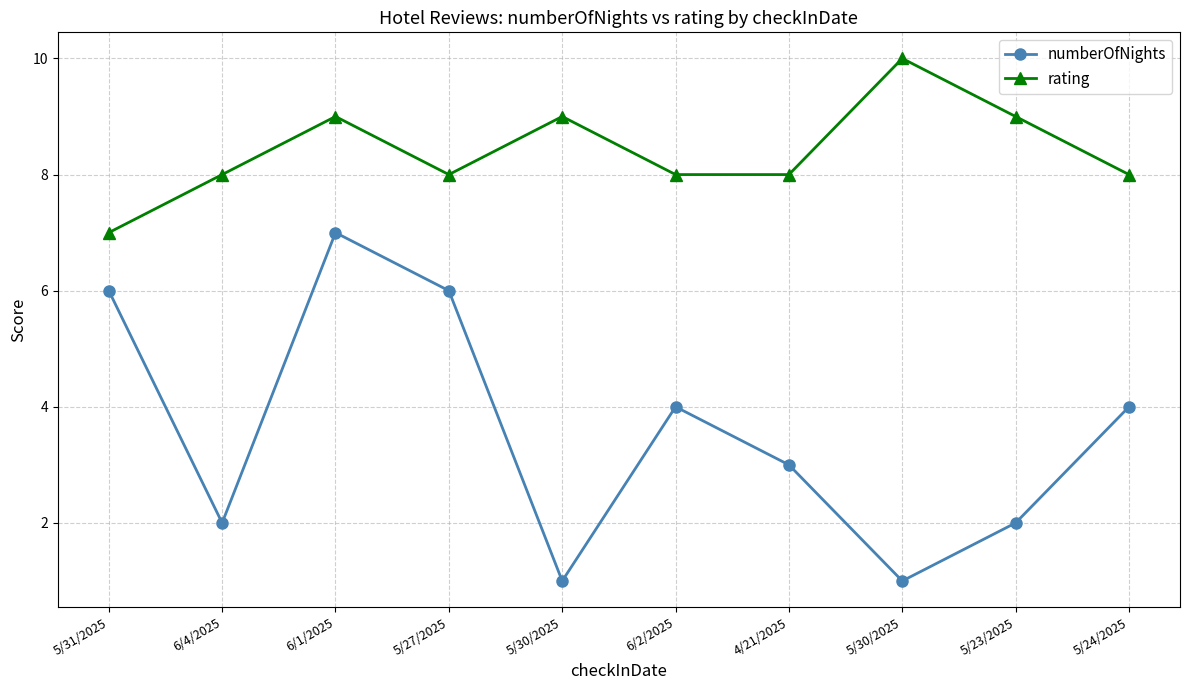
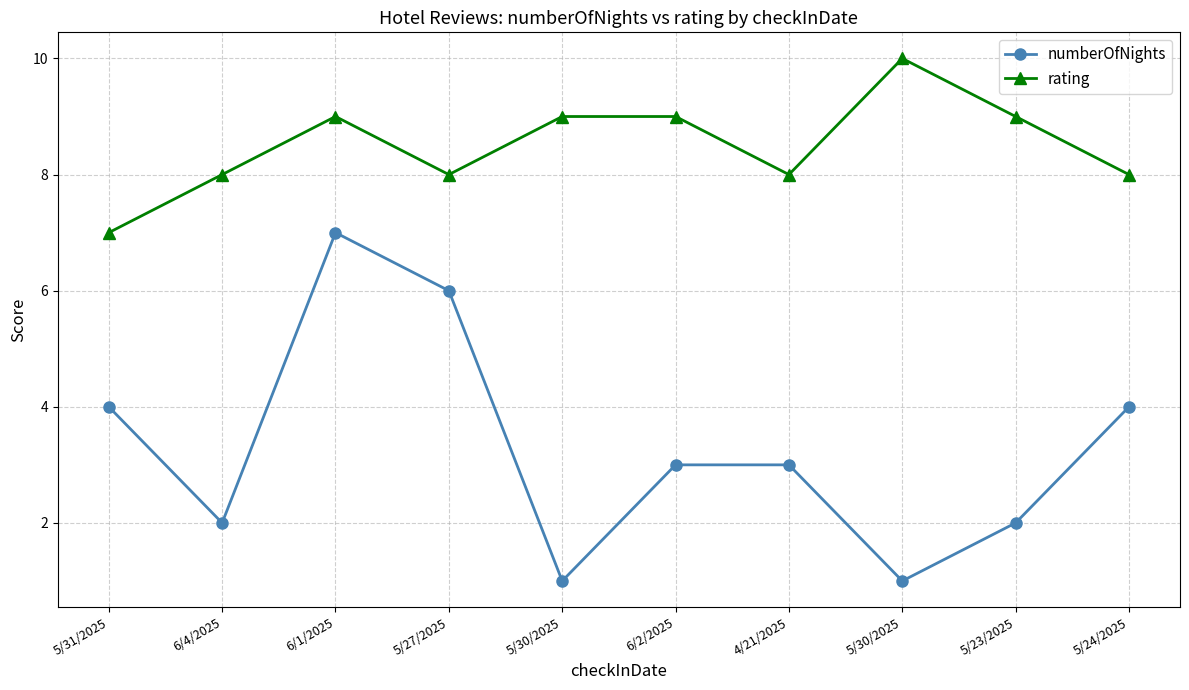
numberOfNights, 5/31/2025: 6 -> 4
numberOfNights, 6/2/2025: 4 -> 3
rating, 6/2/2025: 8 -> 9
